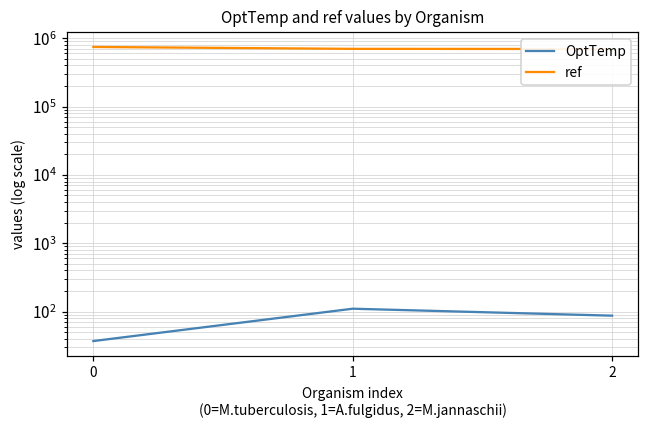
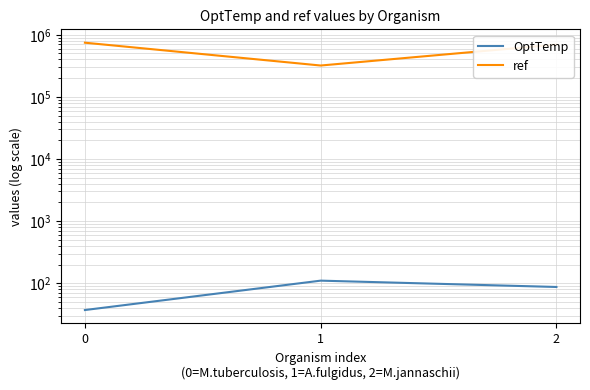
ref, 1: 700000 -> 300000
